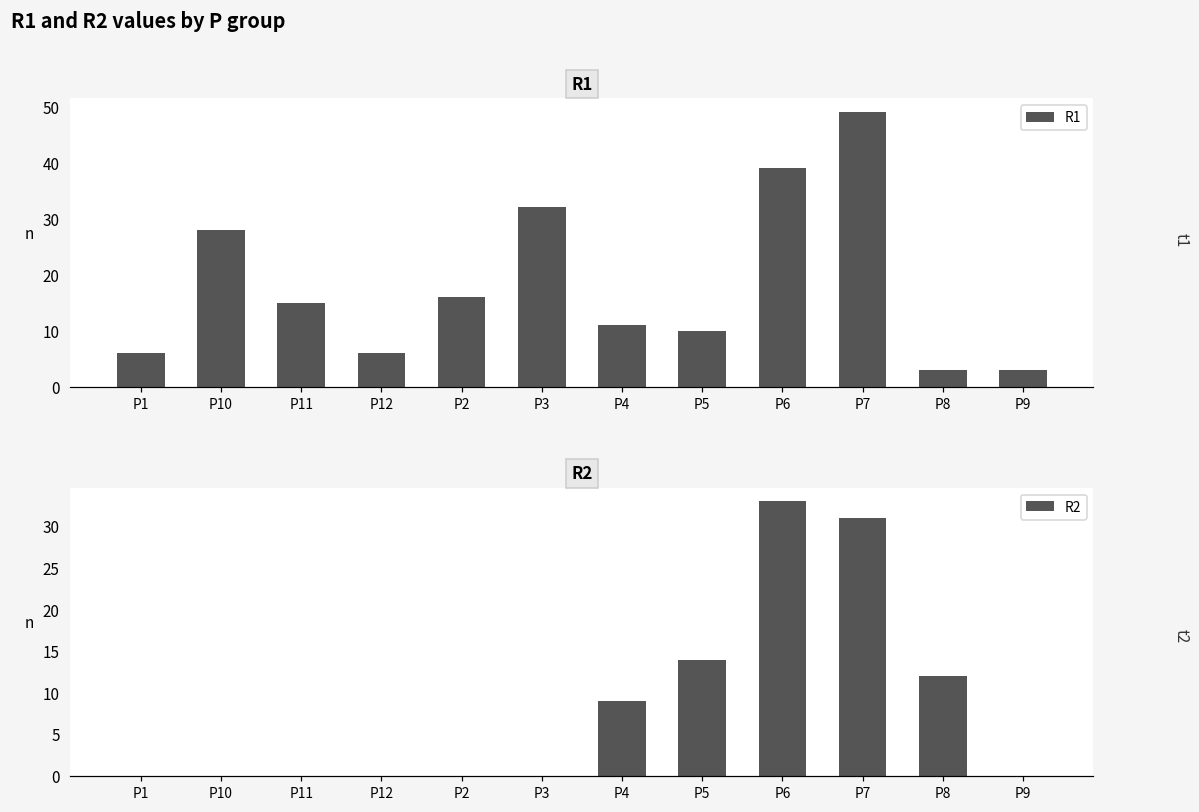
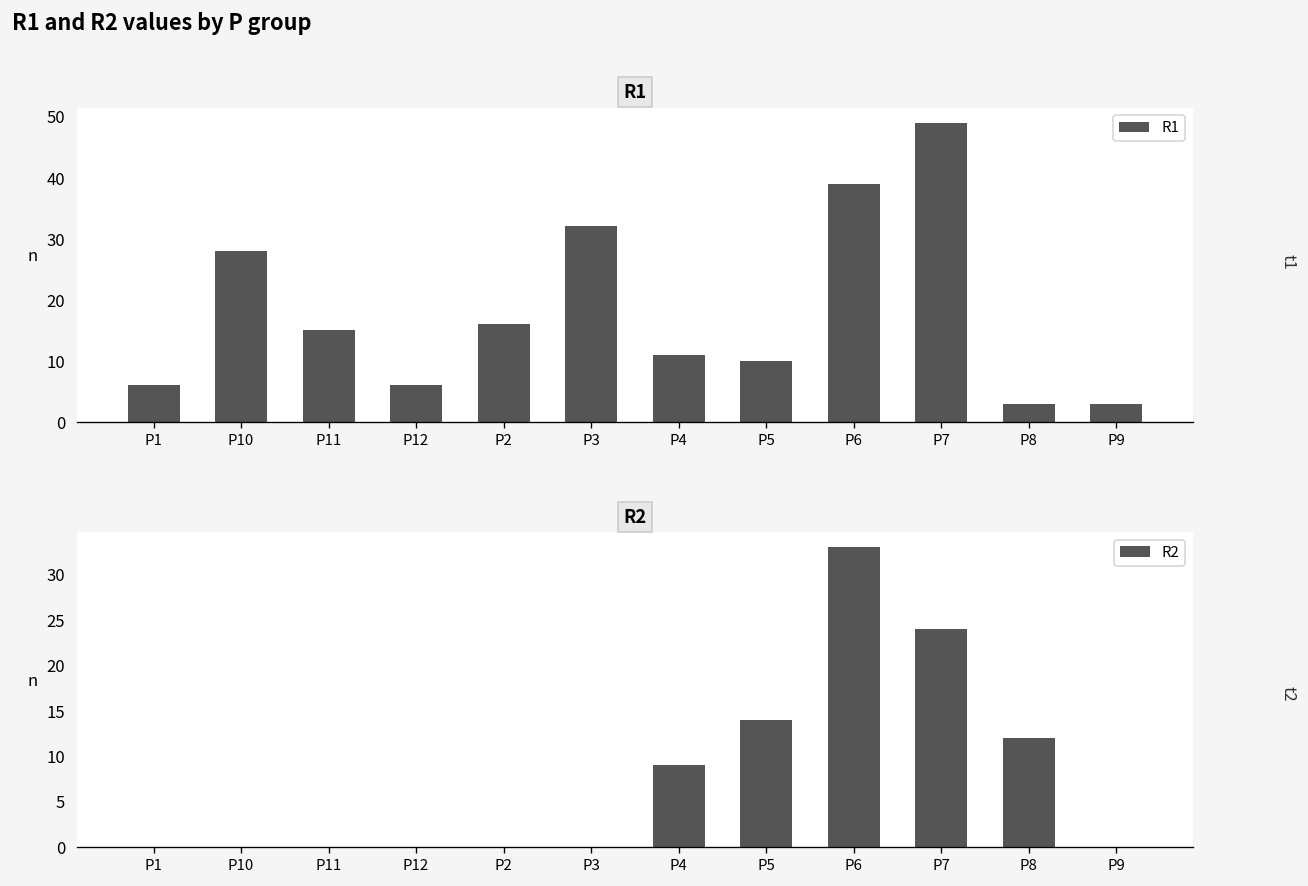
R2, P7: 31 -> 24
